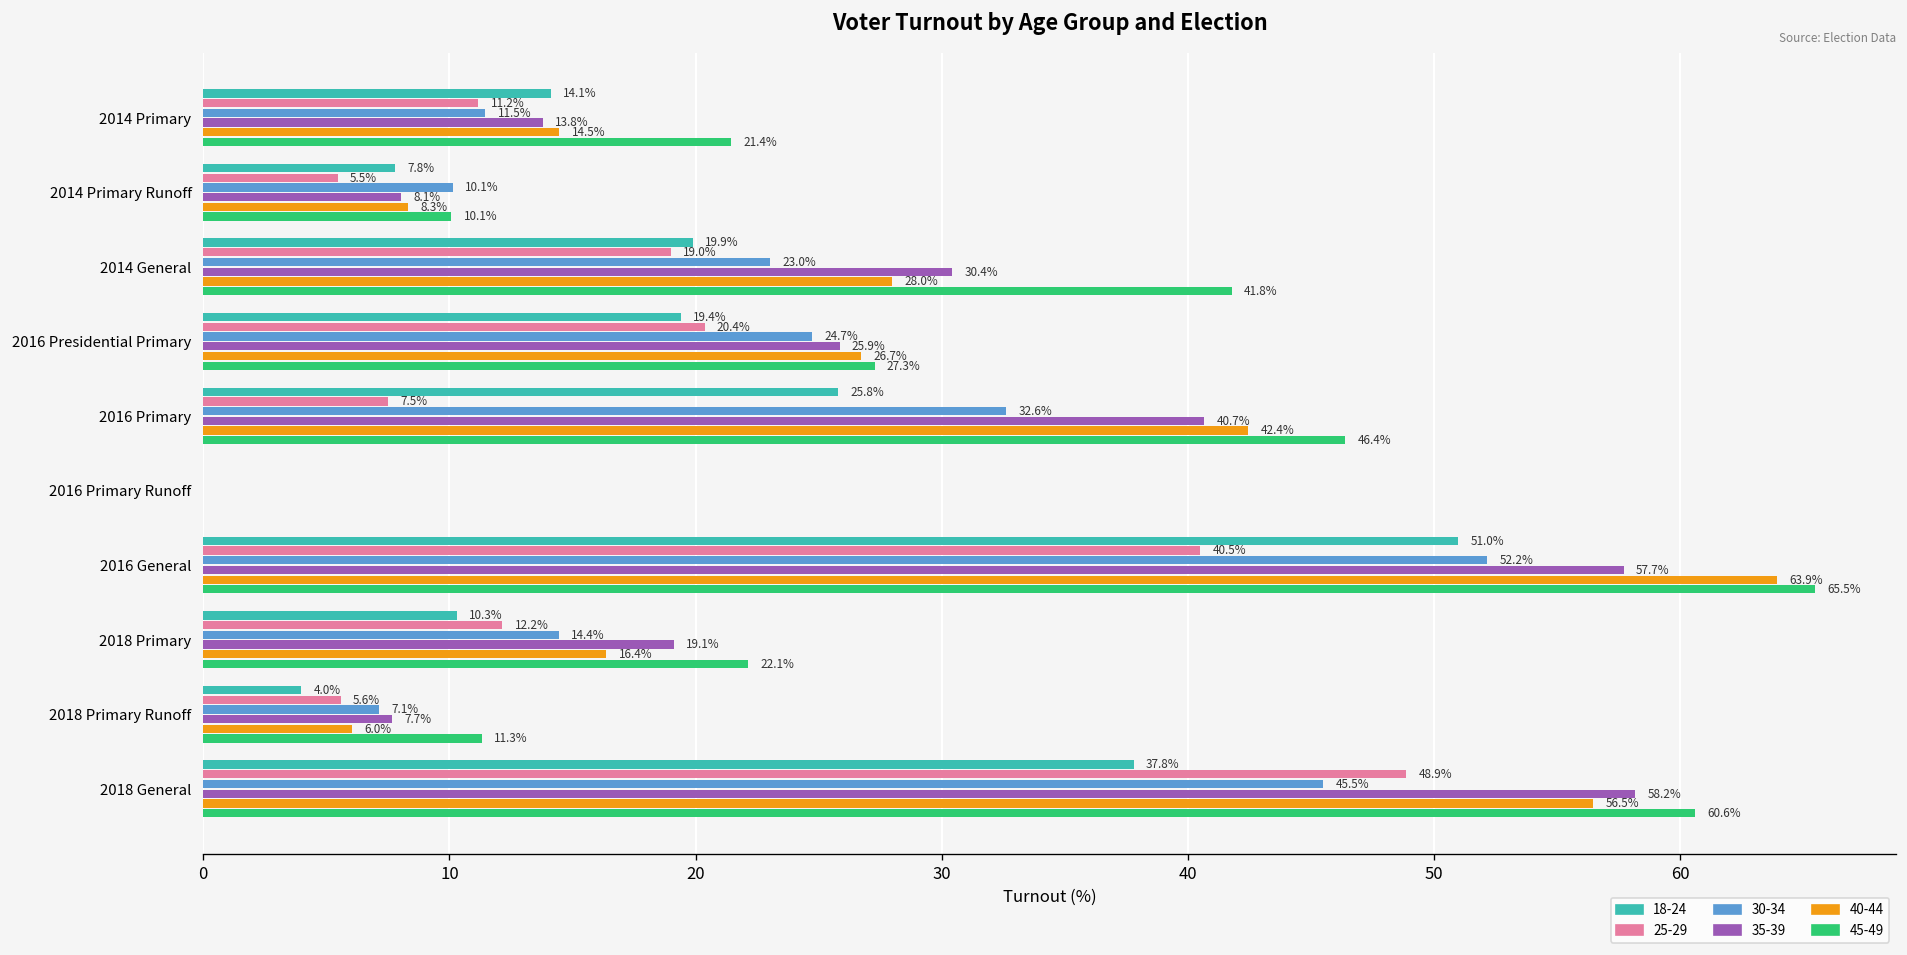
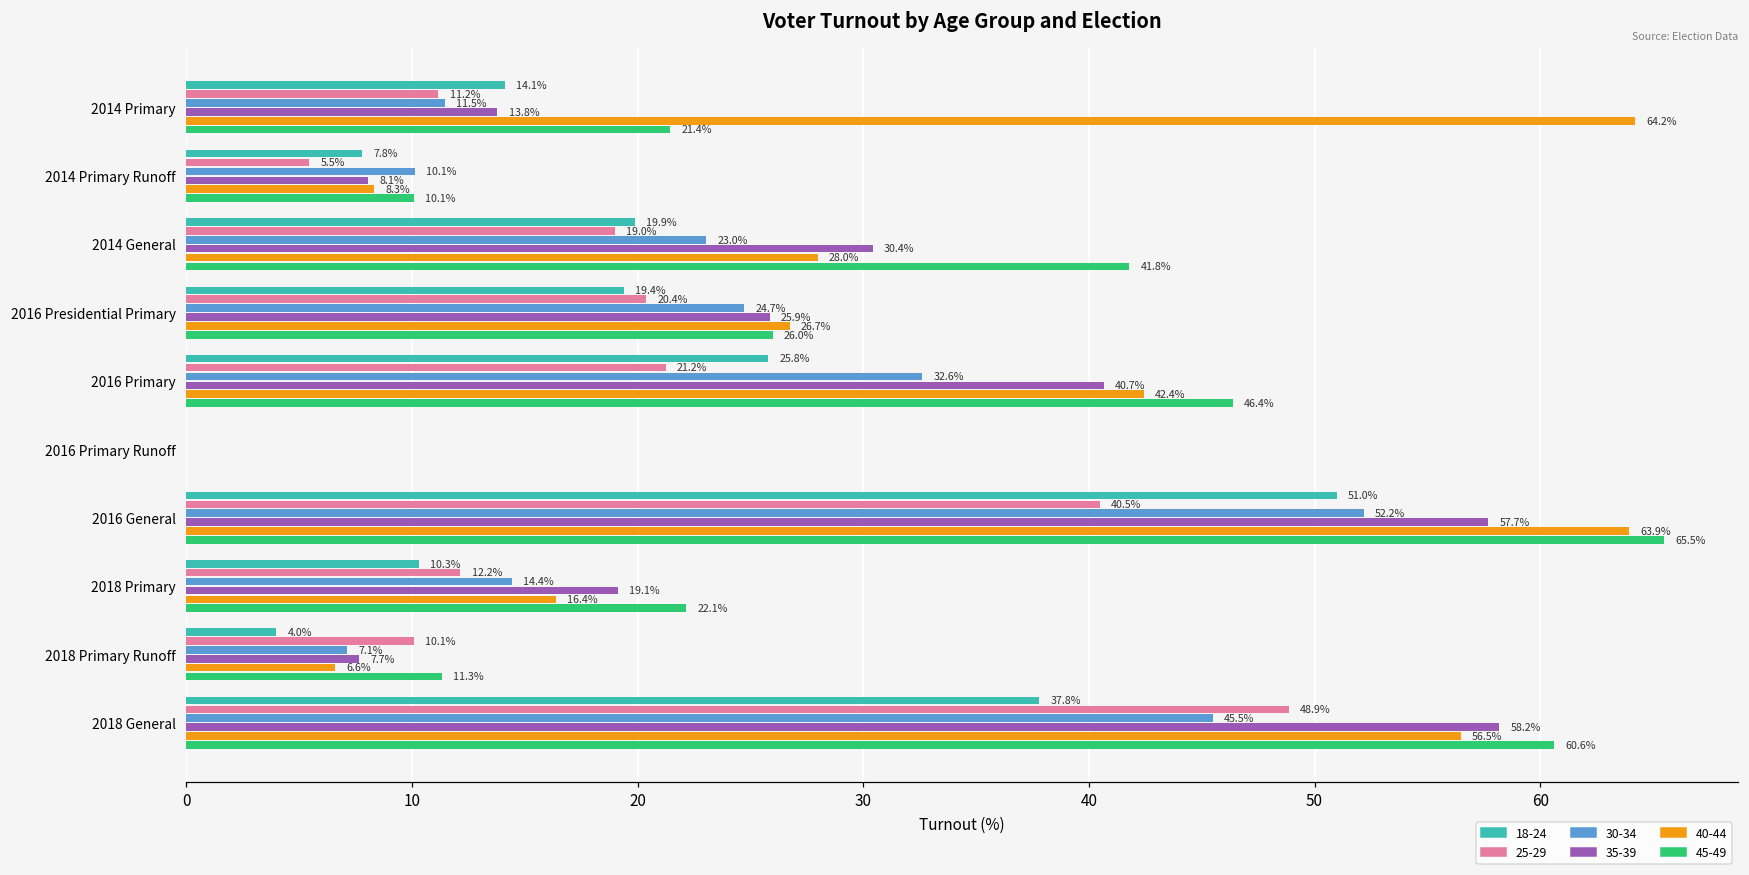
40-44, 2014 Primary: 14.5% -> 64.2%
45-49, 2016 Presidential Primary: 27.3% -> 26.0%
25-29, 2016 Primary: 7.5% -> 21.2%
25-29, 2018 Primary Runoff: 5.6% -> 10.1%
40-44, 2018 Primary Runoff: 6.0% -> 6.6%
